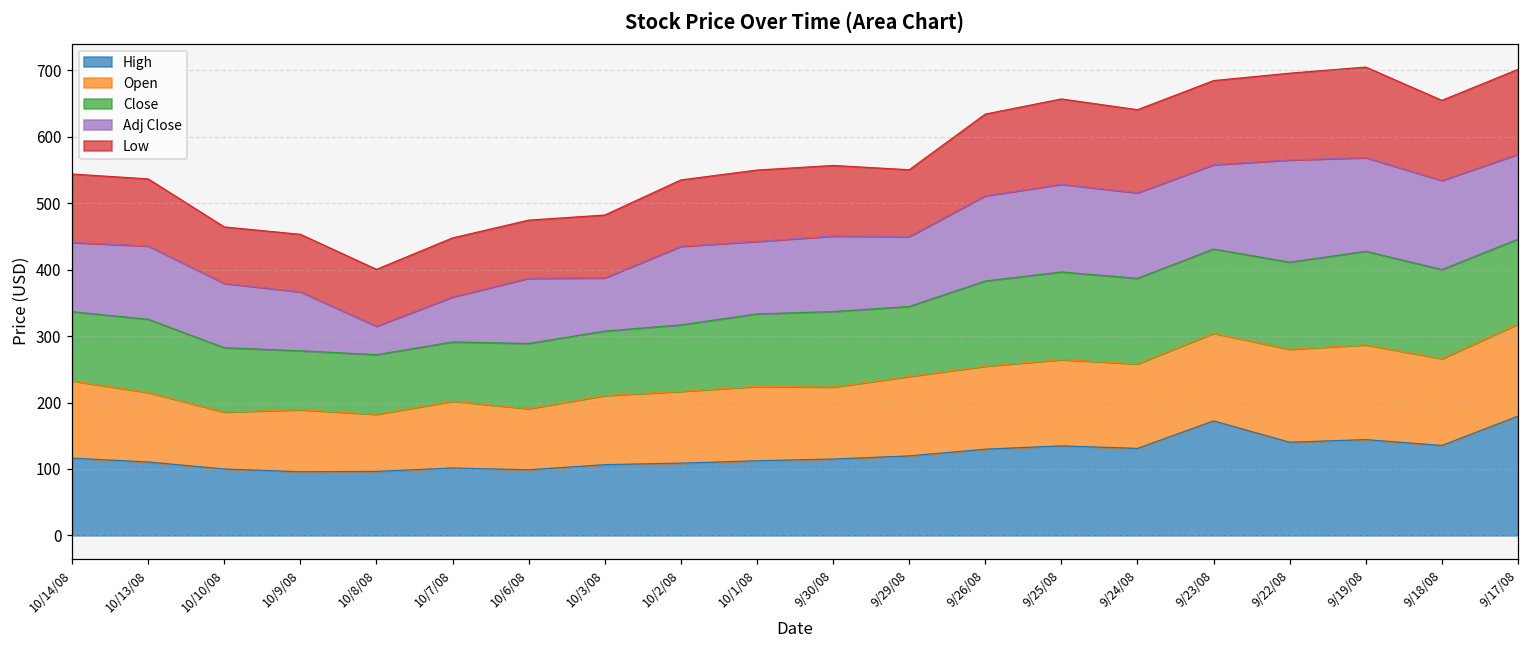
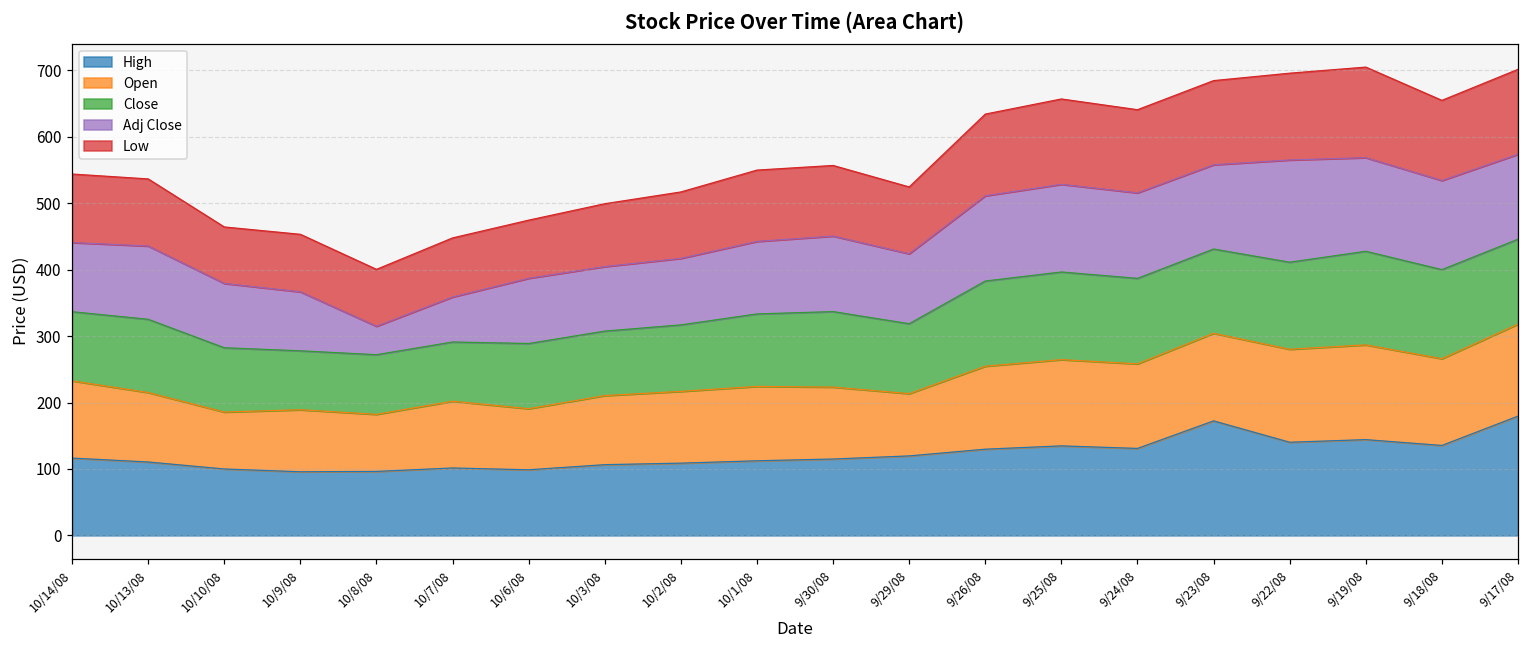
Adj Close, 10/3/08: 80 -> 100
Adj Close, 10/2/08: 120 -> 100
Open, 9/29/08: 120 -> 90
